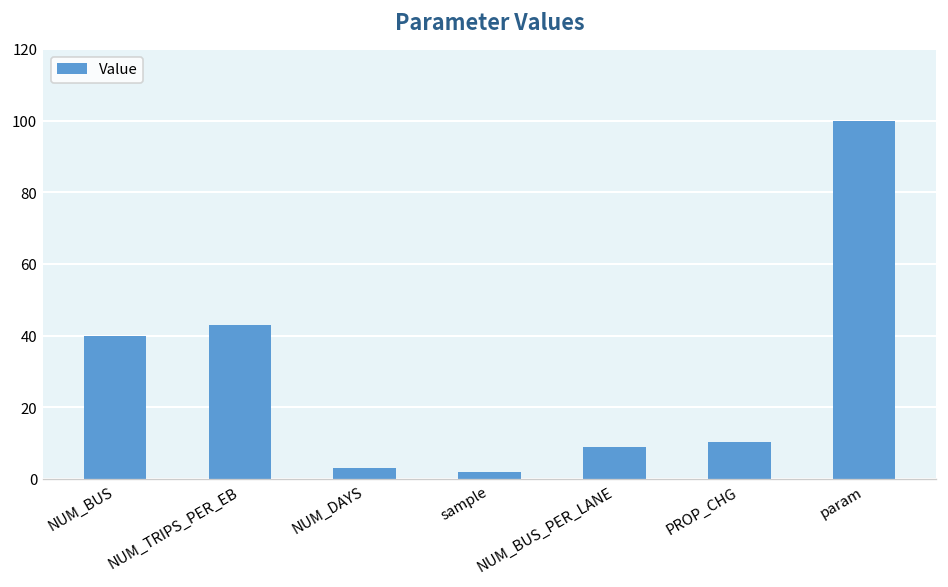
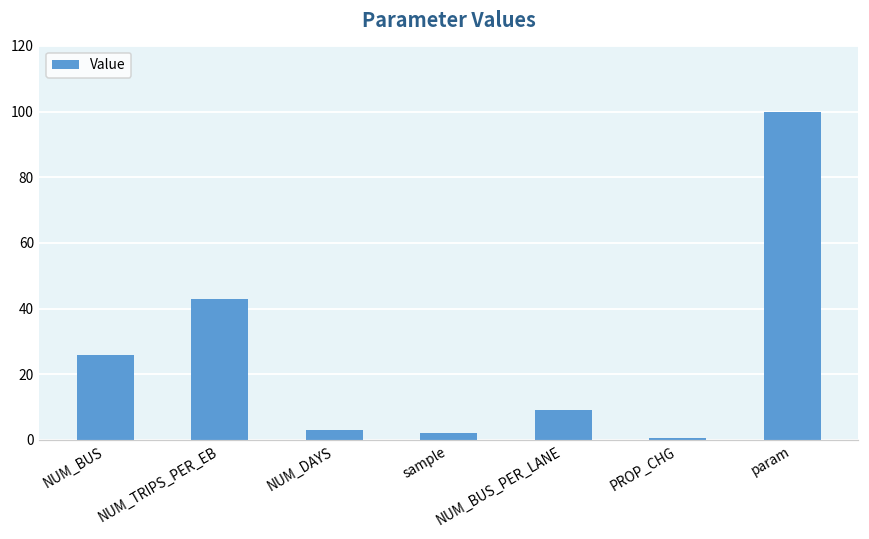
NUM_BUS: 40 -> 26
PROP_CHG: 10 -> 1
